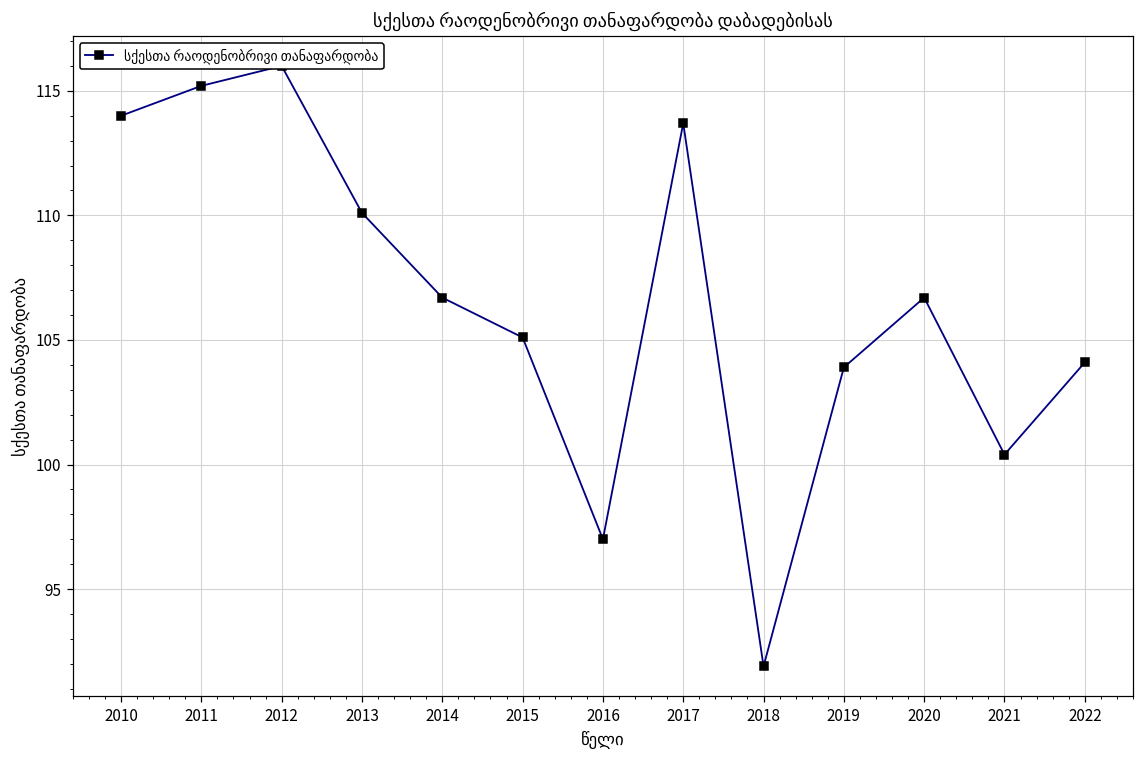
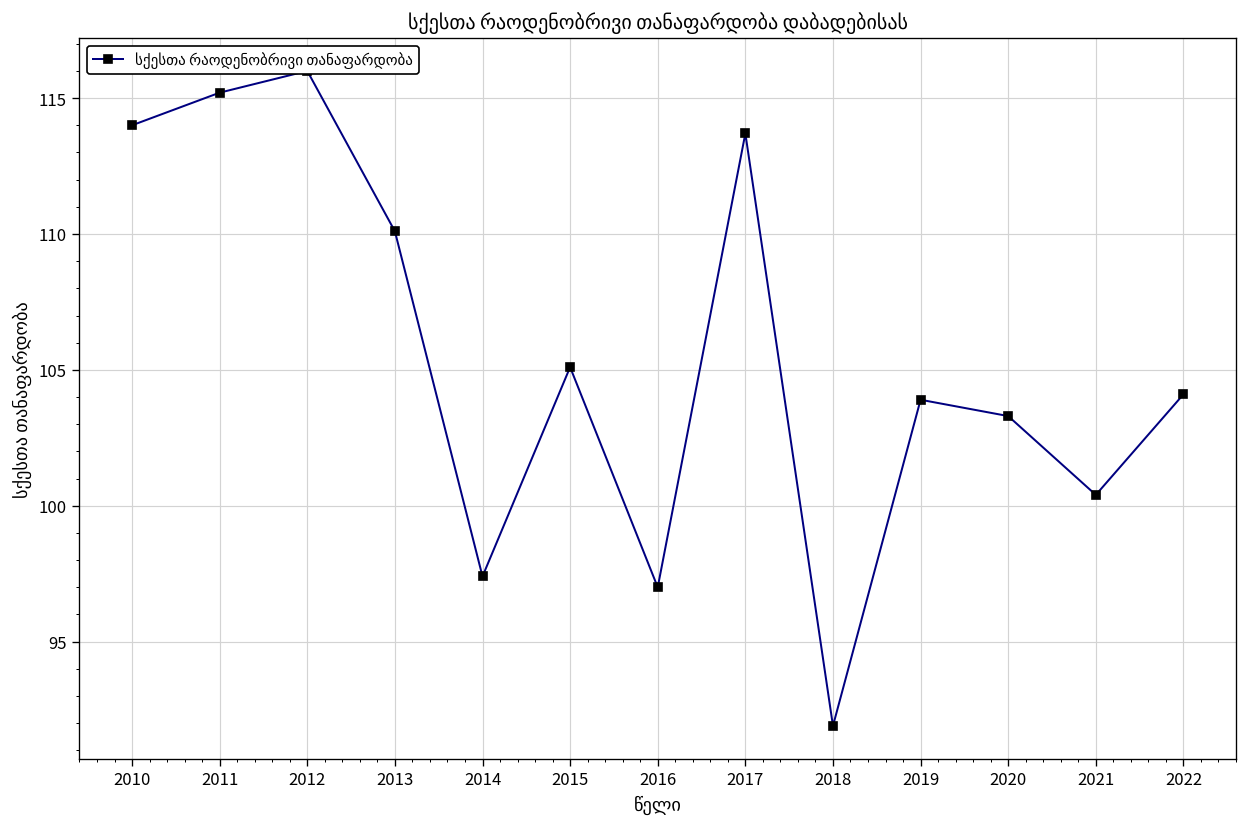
2014: 106.7 -> 97.4
2020: 106.7 -> 103.3
